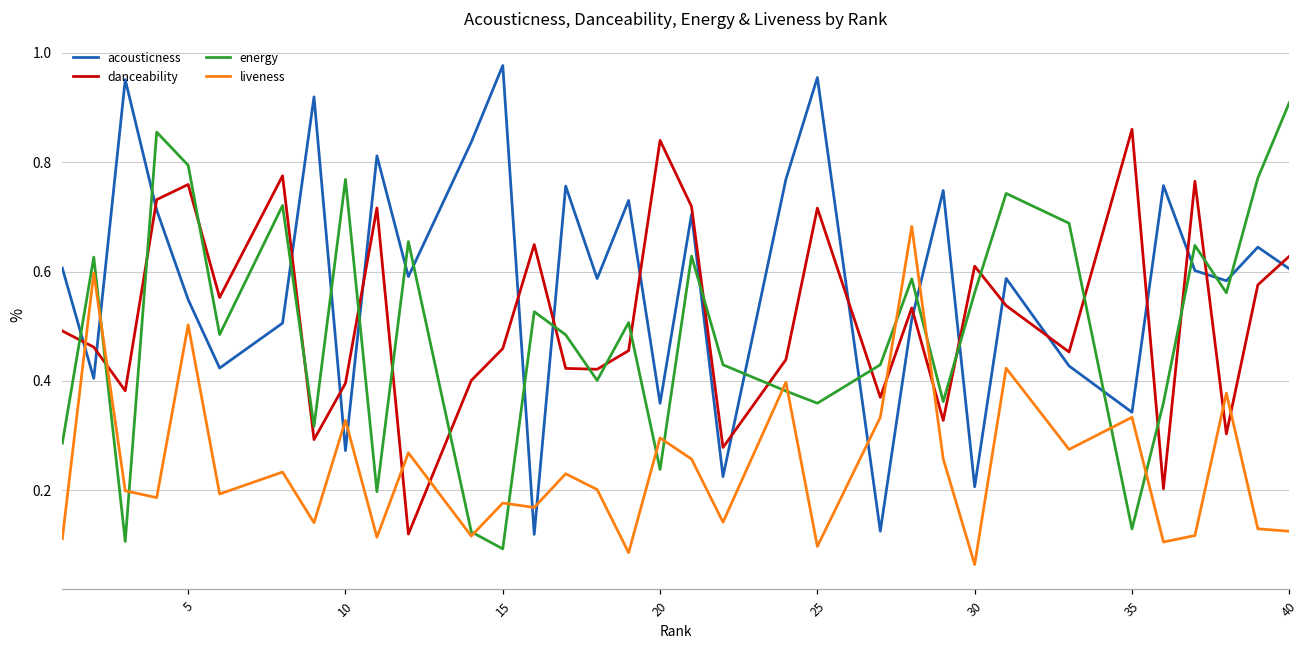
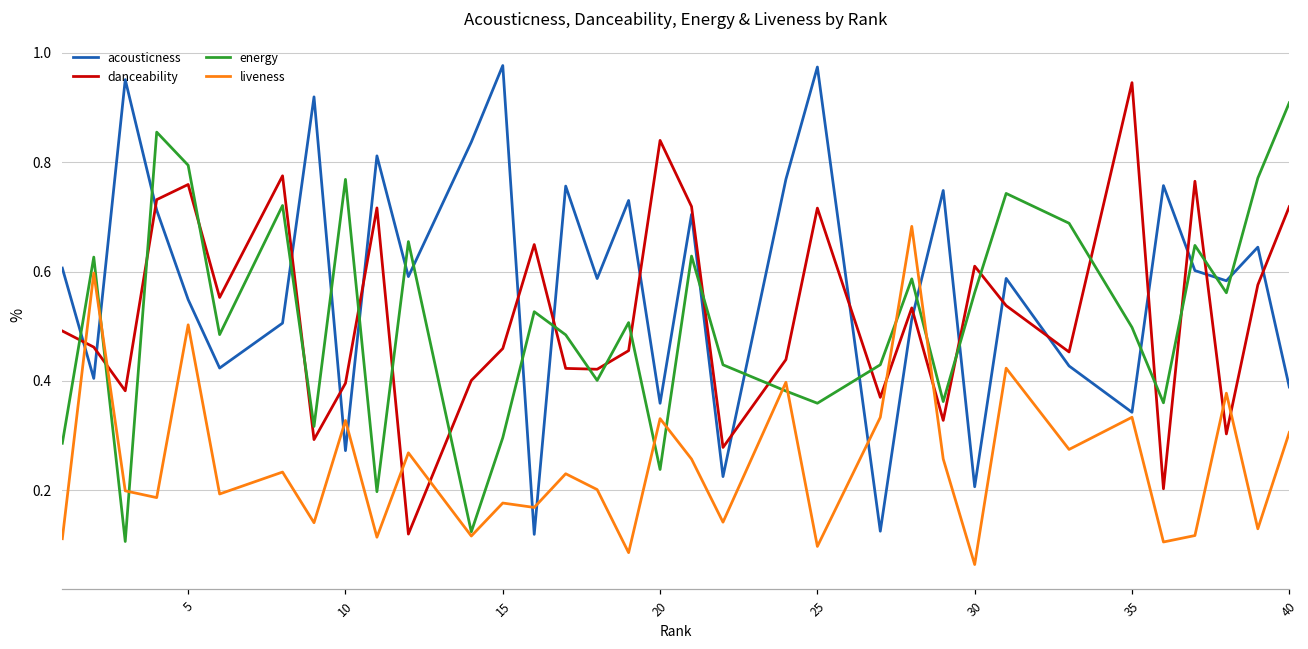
energy, 15: 0.09 -> 0.30
liveness, 20: 0.30 -> 0.33
acousticness, 25: 0.95 -> 0.97
danceability, 35: 0.86 -> 0.95
energy, 35: 0.13 -> 0.50
acousticness, 40: 0.61 -> 0.39
danceability, 40: 0.63 -> 0.72
liveness, 40: 0.13 -> 0.31
